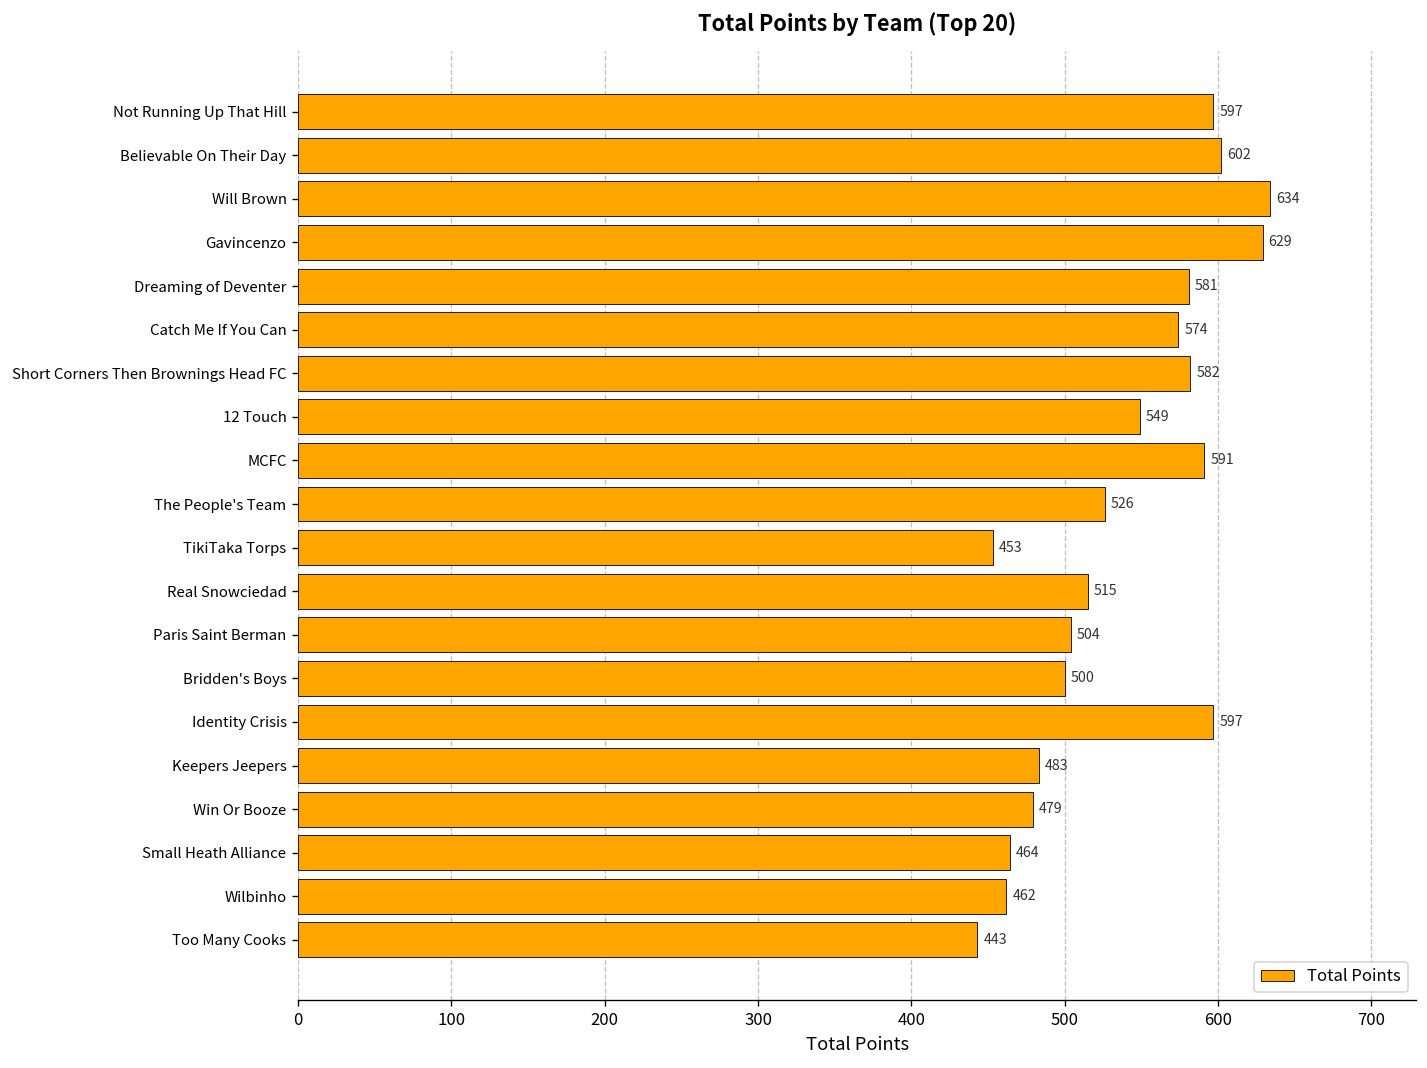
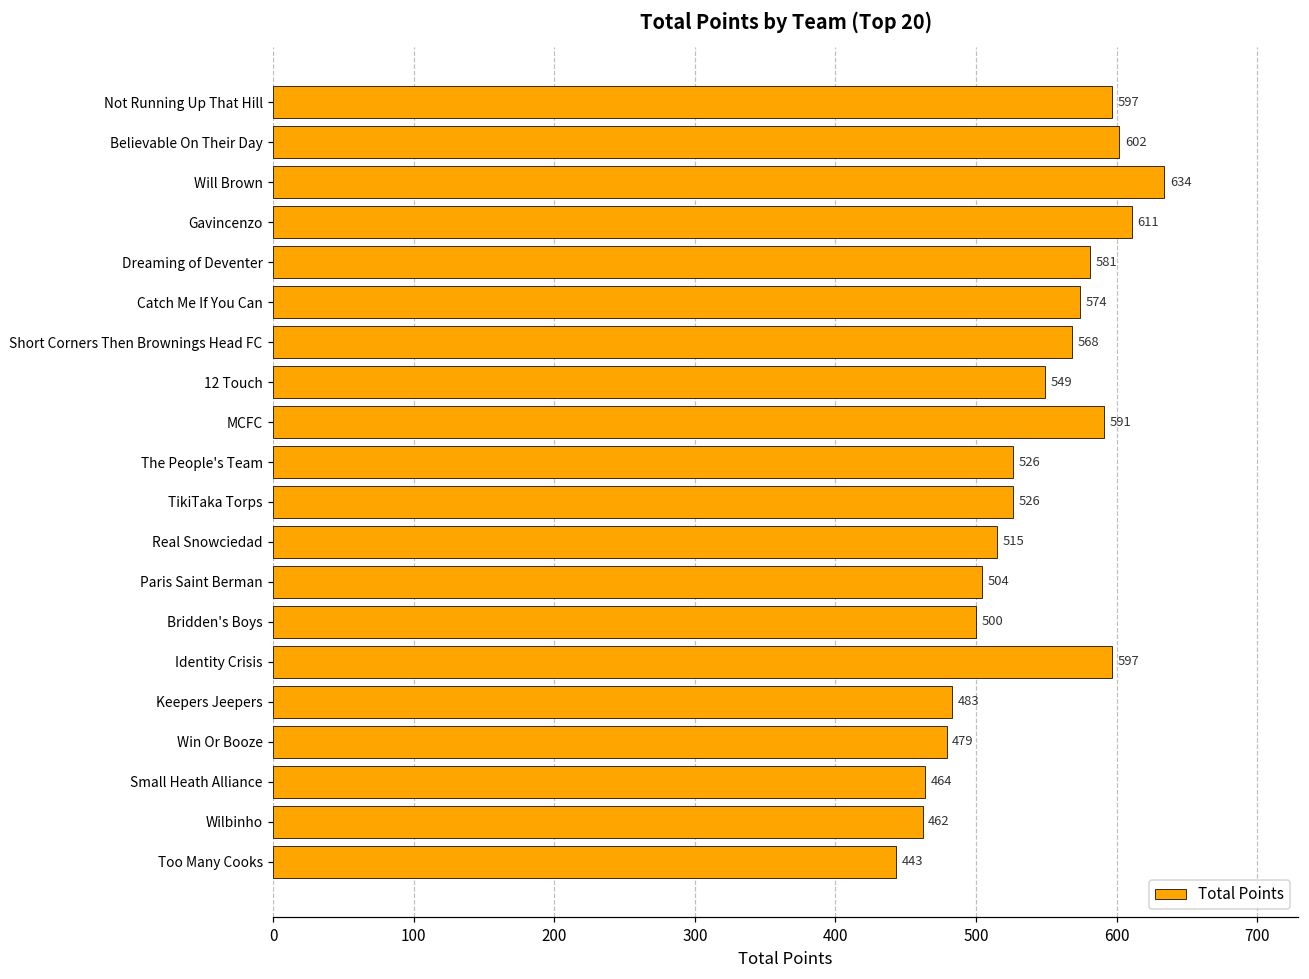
Gavincenzo: 629 -> 611
Short Corners Then Brownings Head FC: 582 -> 568
TikiTaka Torps: 453 -> 526
